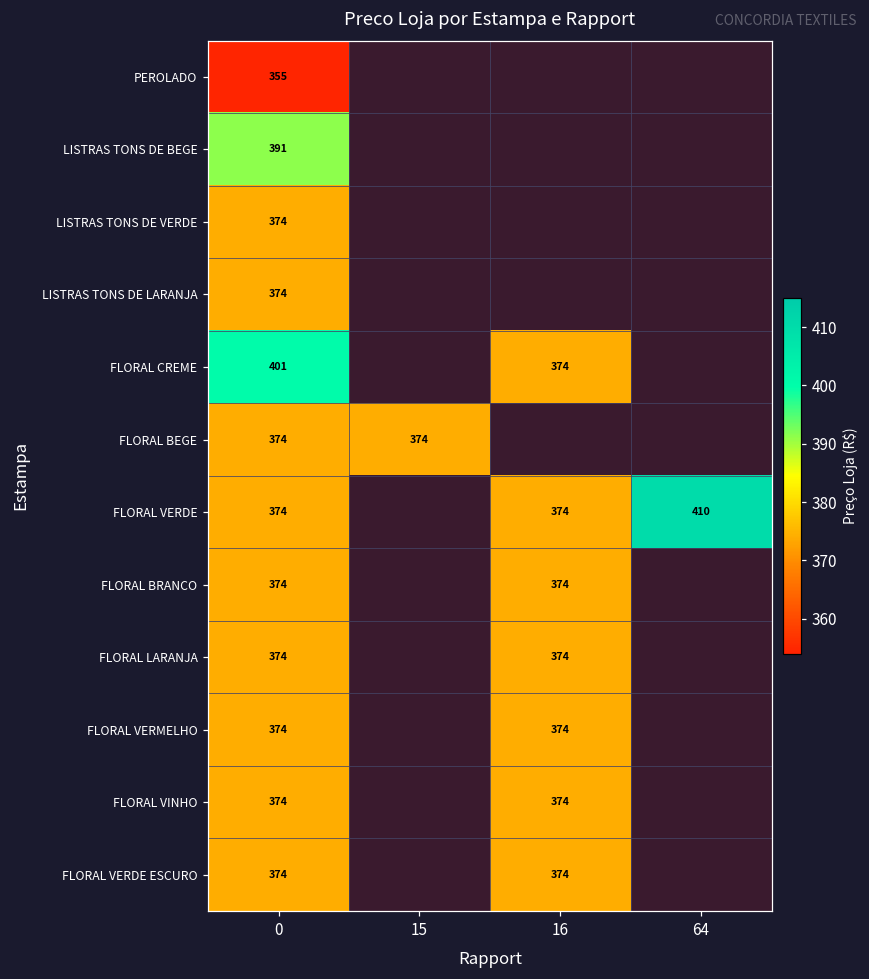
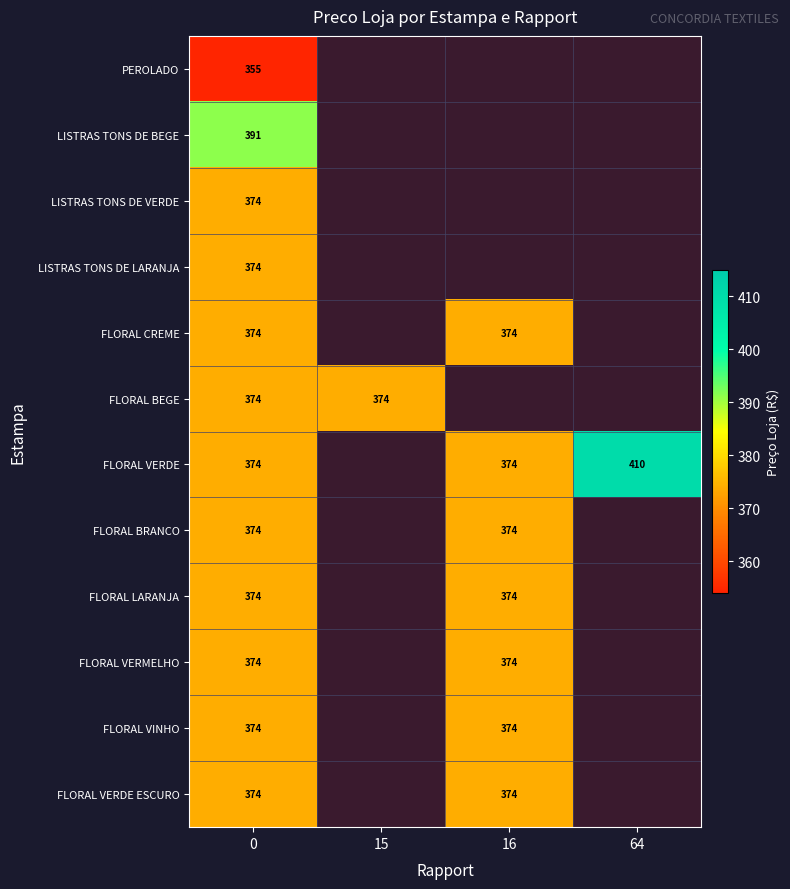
FLORAL CREME, 0: 401 -> 374
